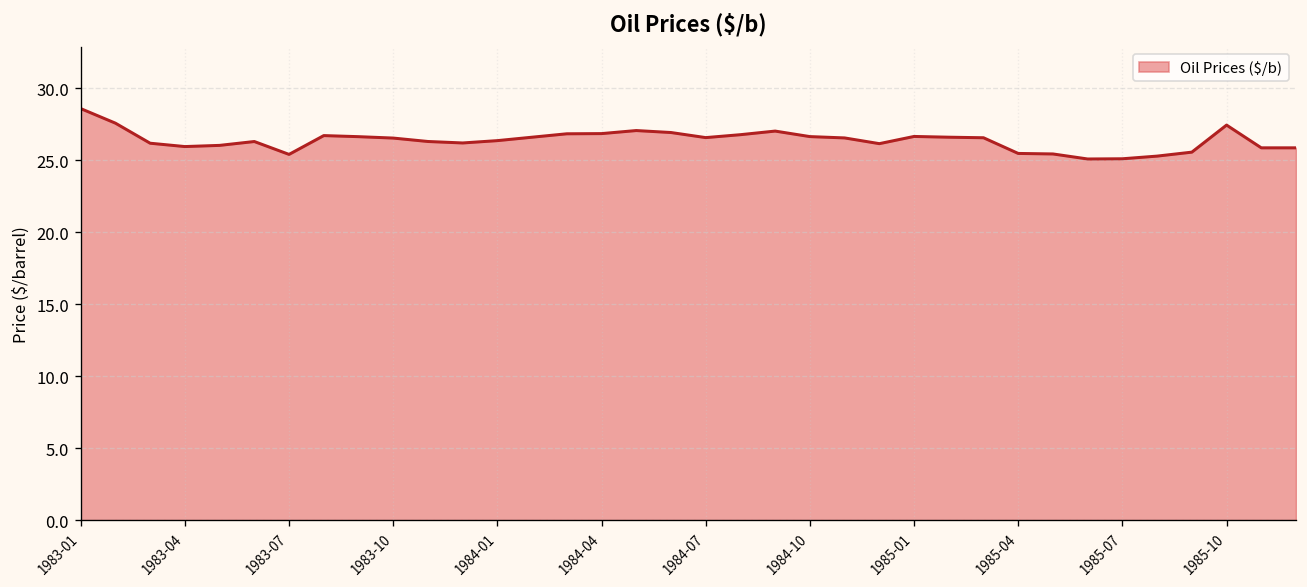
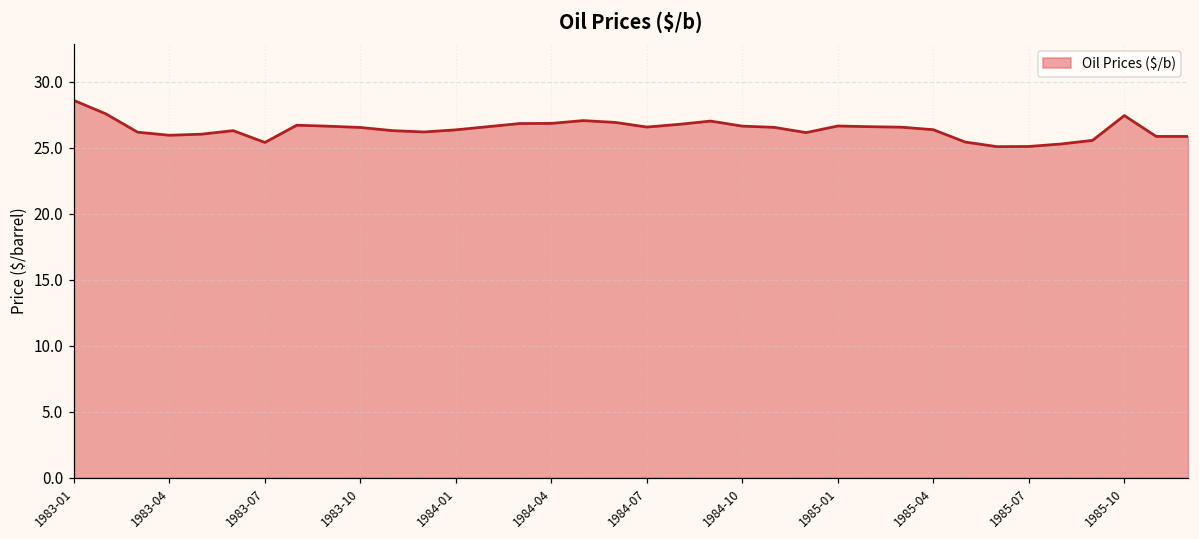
1985-04: 25.5 -> 26.4
